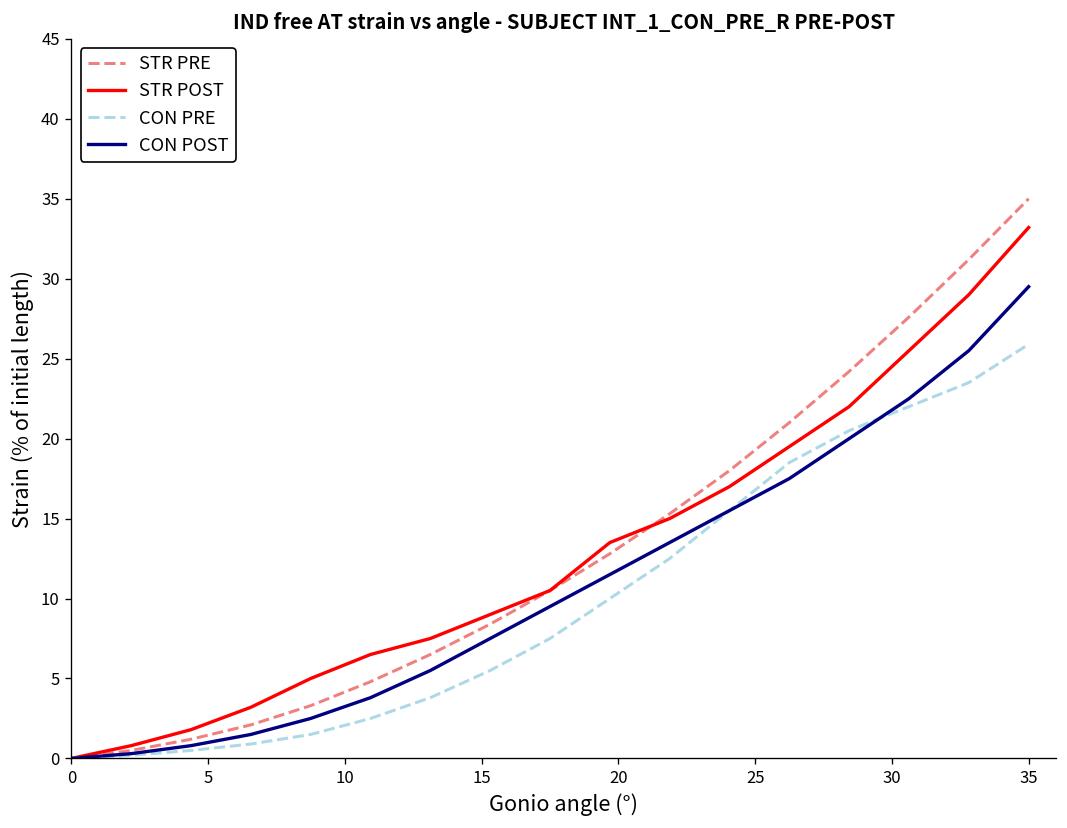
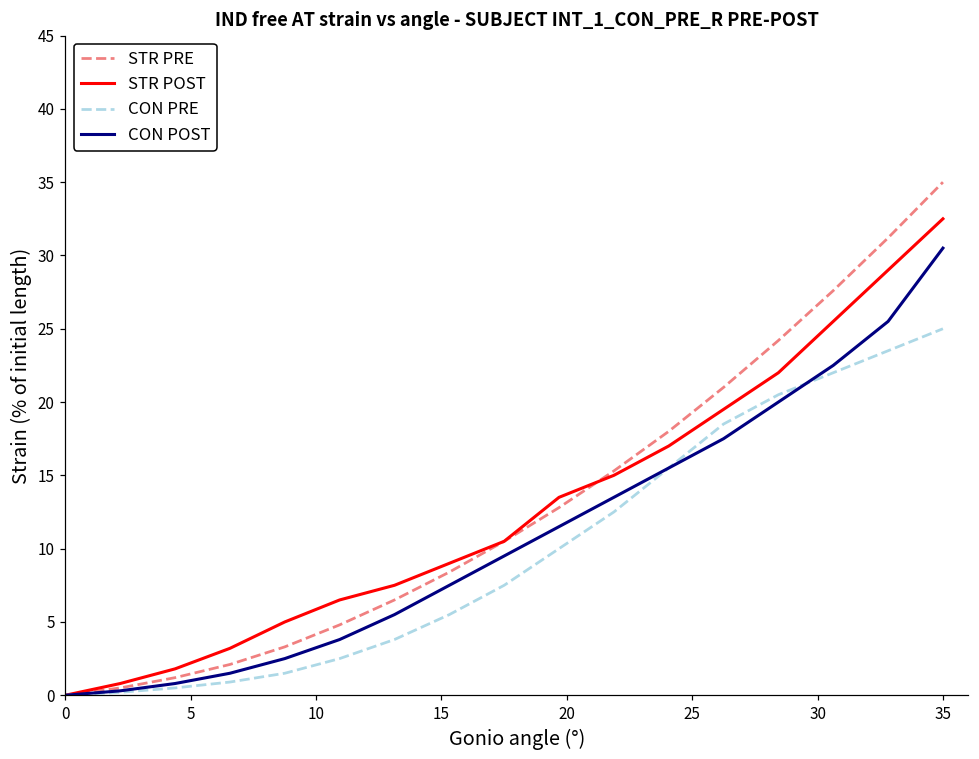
STR POST, 35: 33.2 -> 32.5
CON PRE, 35: 25.9 -> 25.0
CON POST, 35: 29.5 -> 30.5
